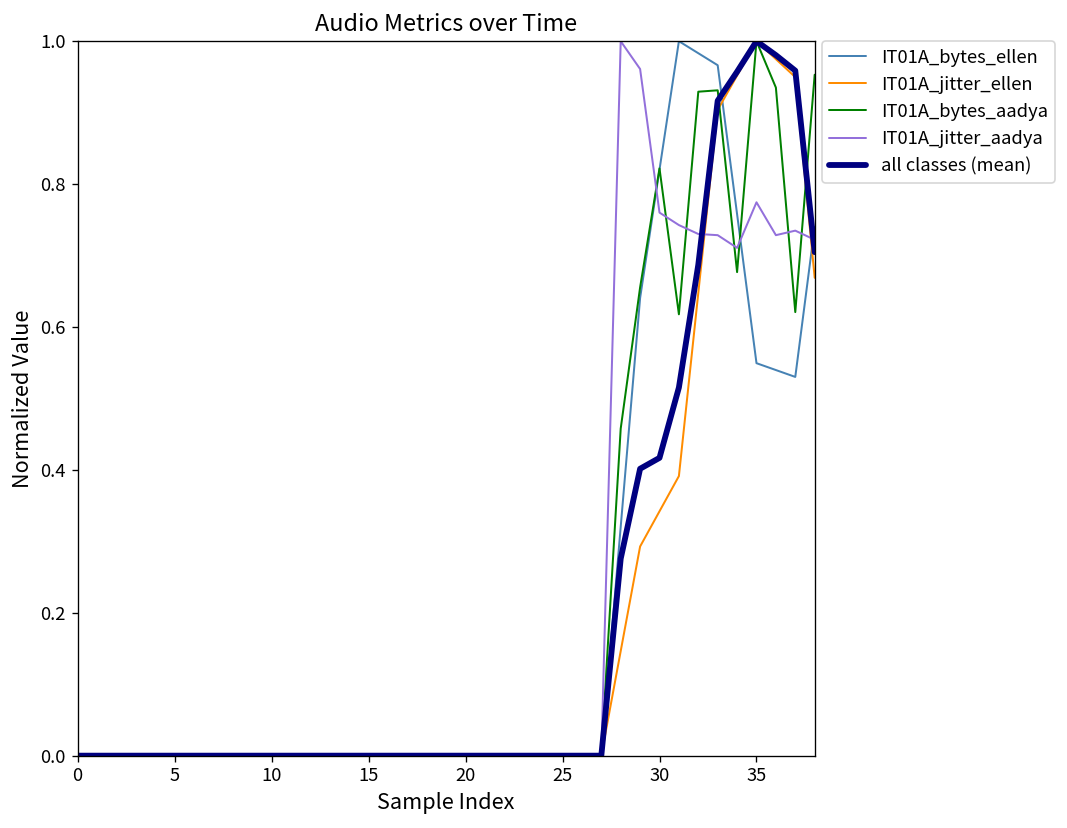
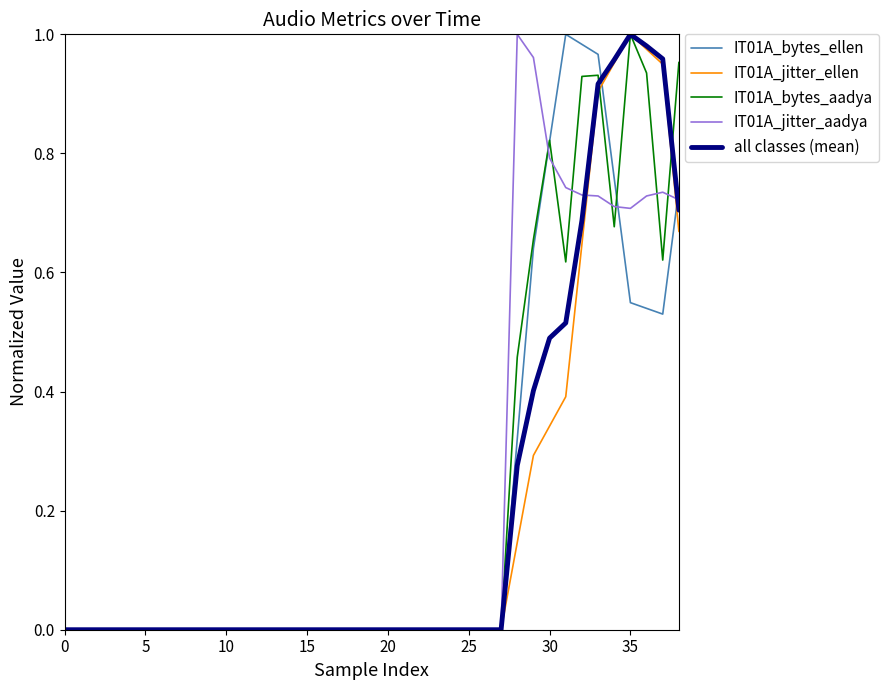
IT01A_jitter_aadya, 30: 0.76 -> 0.79
all classes (mean), 30: 0.42 -> 0.49
IT01A_jitter_aadya, 35: 0.77 -> 0.71
